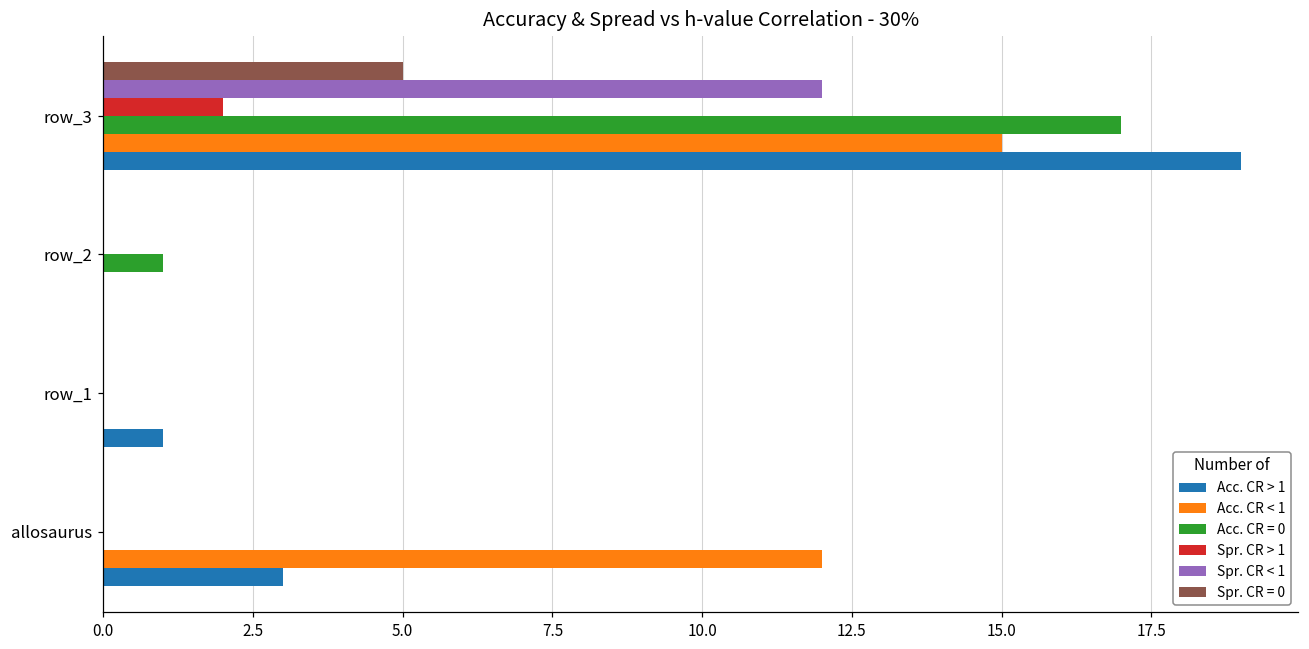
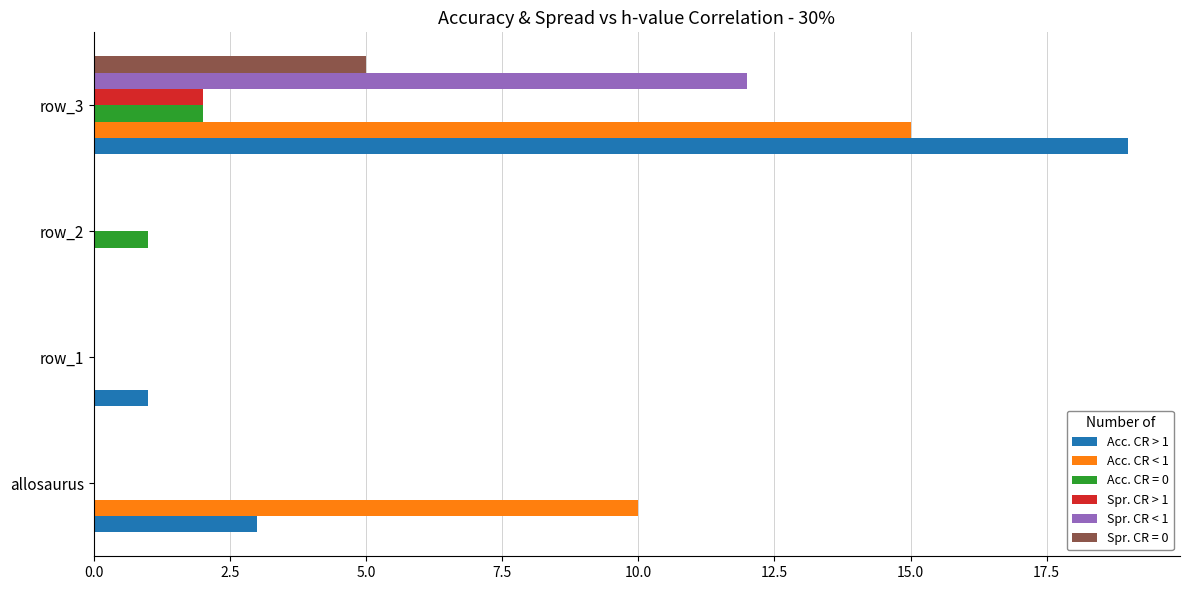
Acc. CR = 0, row_3: 17 -> 2
Acc. CR < 1, allosaurus: 12 -> 10
